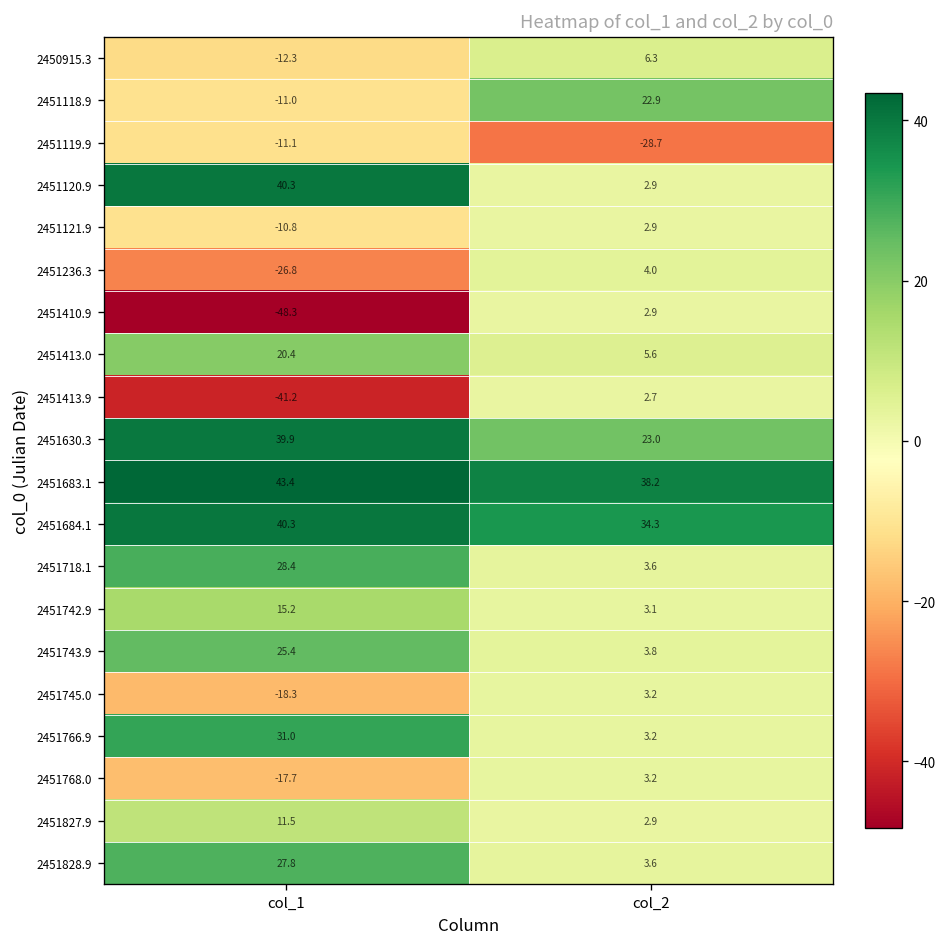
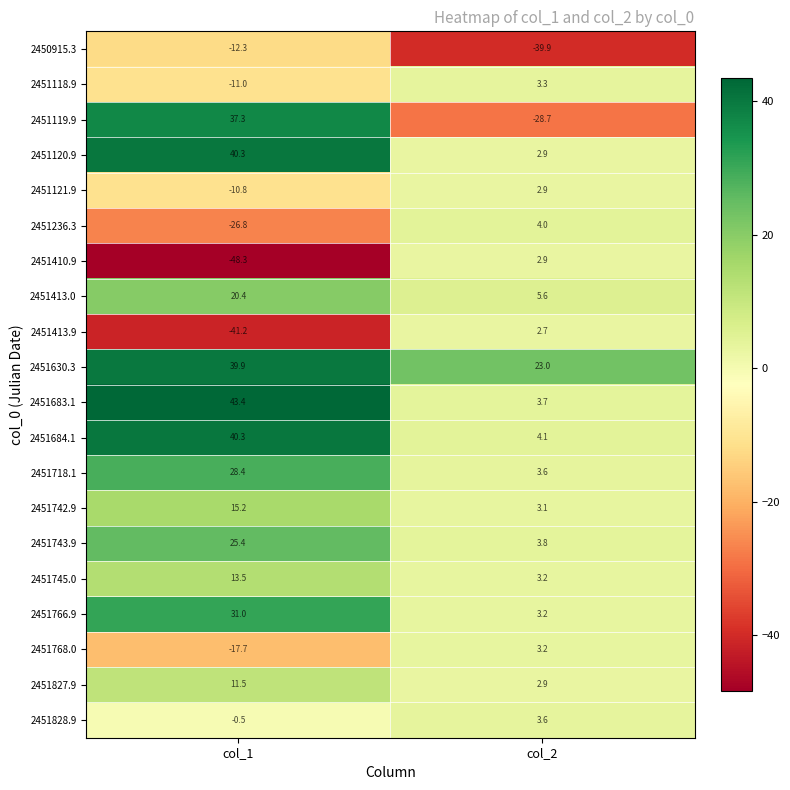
2450915.3, col_2: 6.3 -> -39.9
2451118.9, col_2: 22.9 -> 3.3
2451119.9, col_1: -11.1 -> 37.3
2451683.1, col_2: 38.2 -> 3.7
2451684.1, col_2: 34.3 -> 4.1
2451745.0, col_1: -18.3 -> 13.5
2451828.9, col_1: 27.8 -> -0.5
